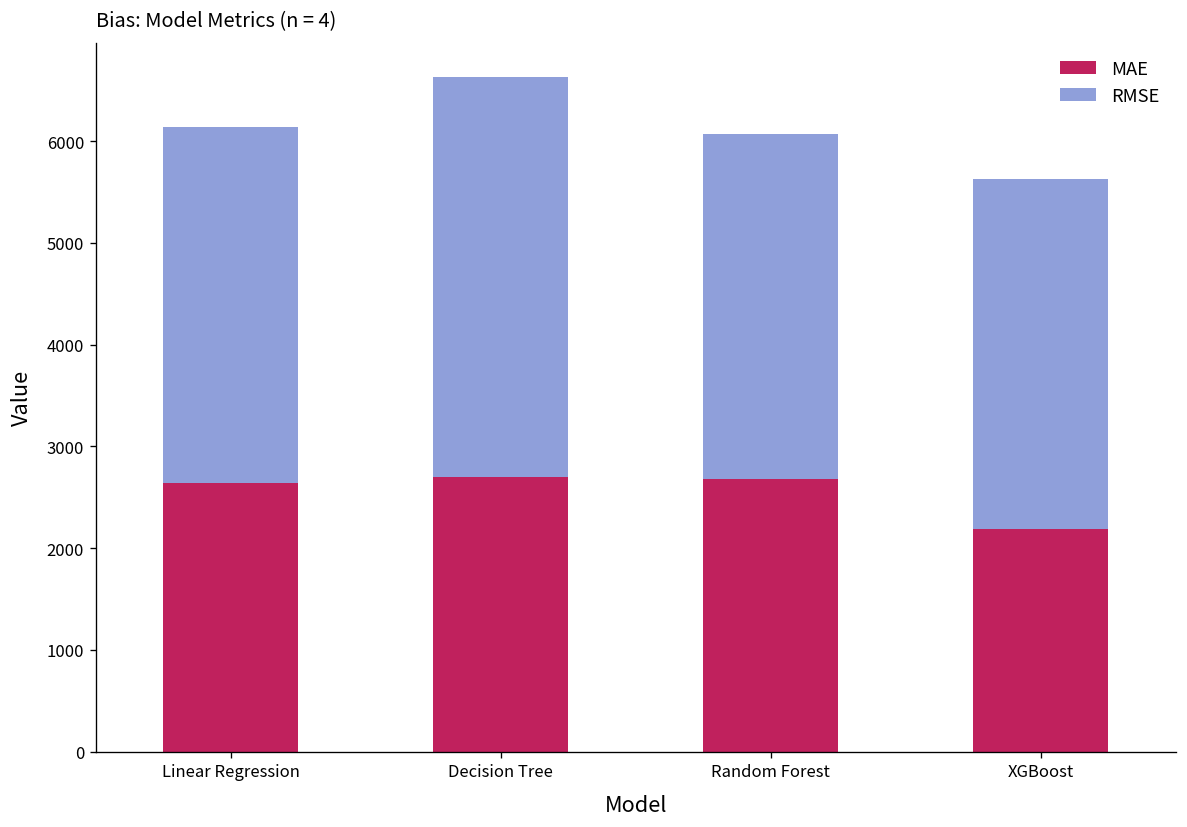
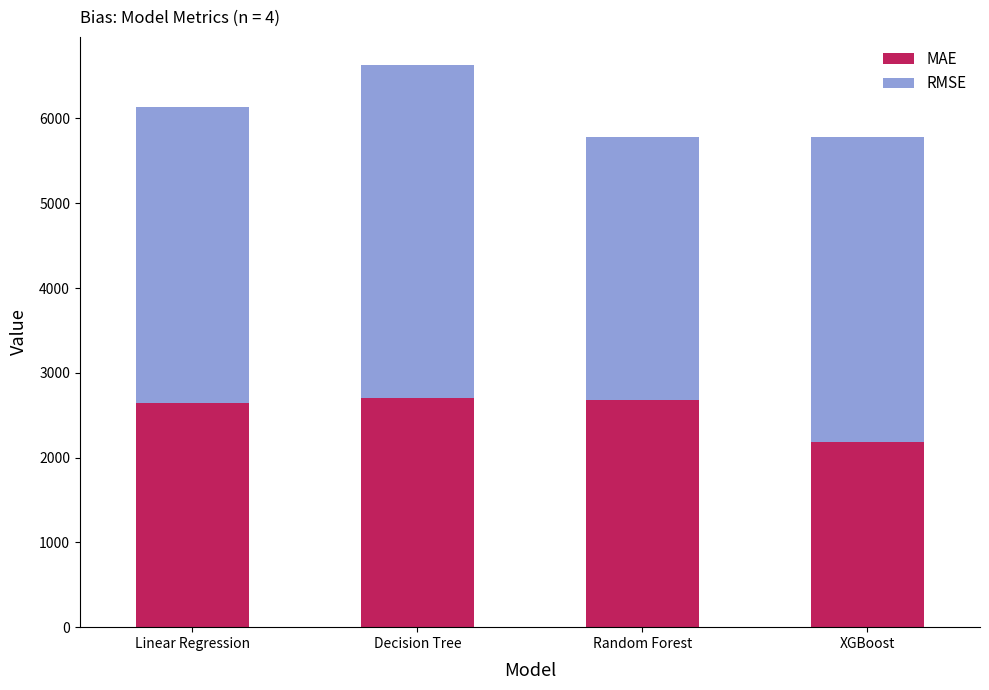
RMSE, Random Forest: 3400 -> 3100
RMSE, XGBoost: 3400 -> 3600
